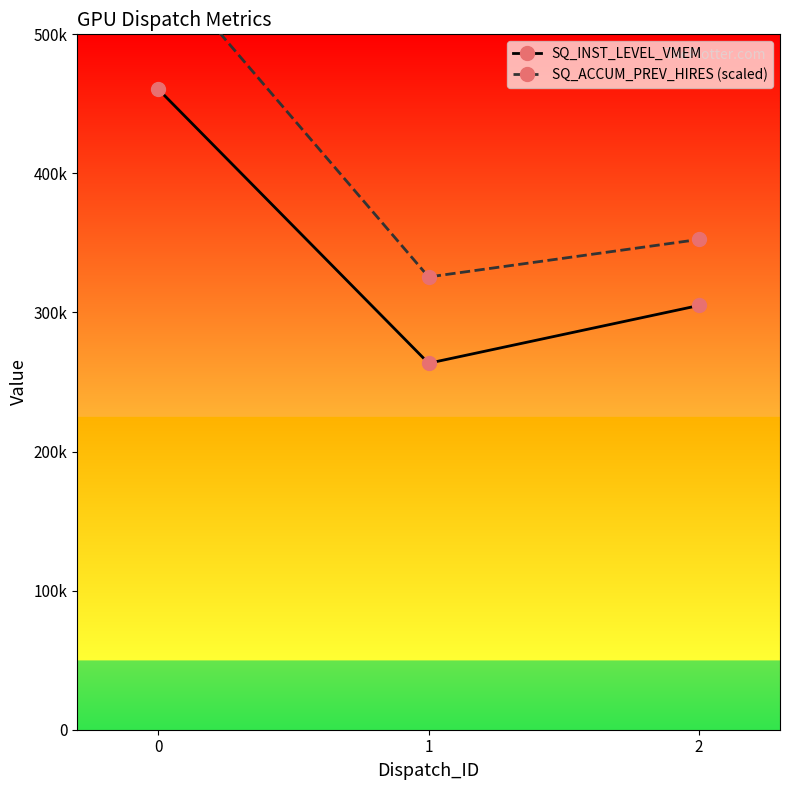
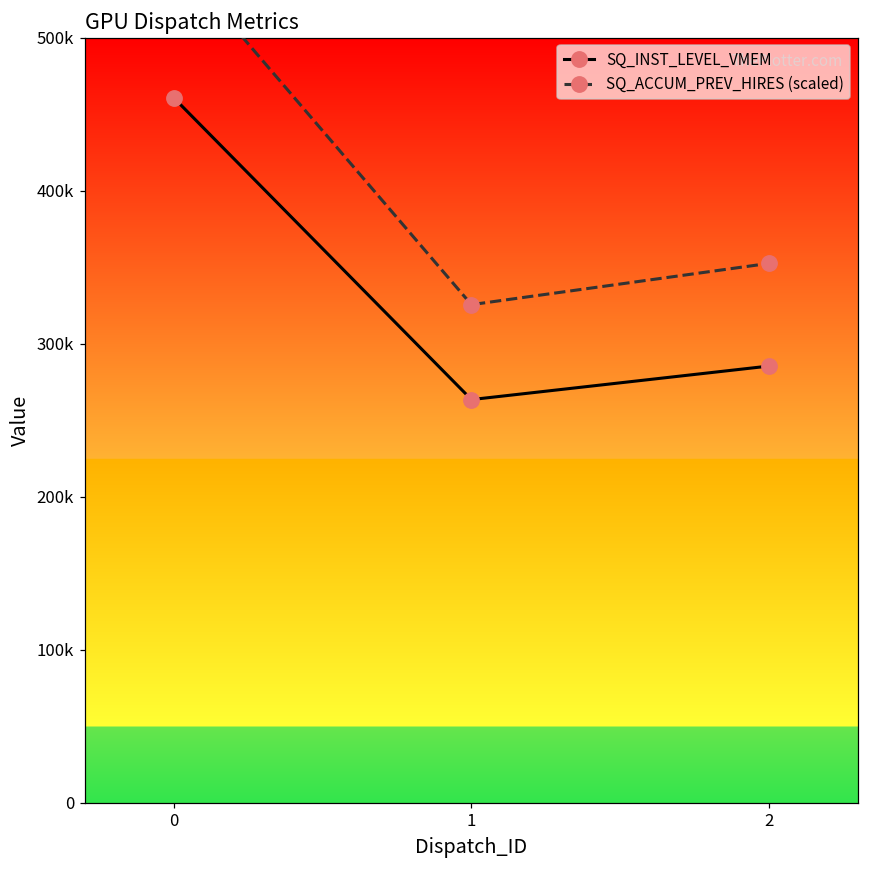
SQ_INST_LEVEL_VMEM, 2: 305000 -> 285000
